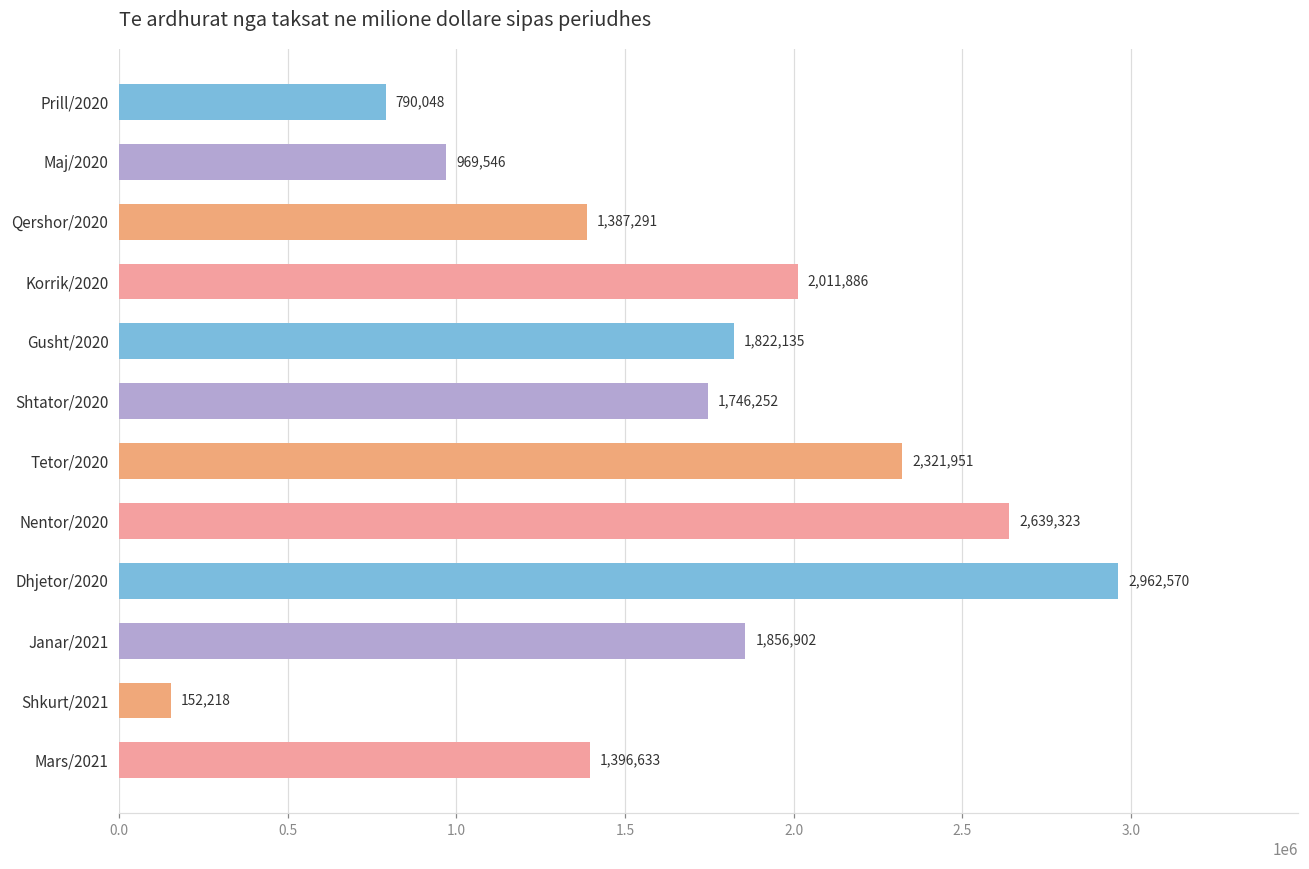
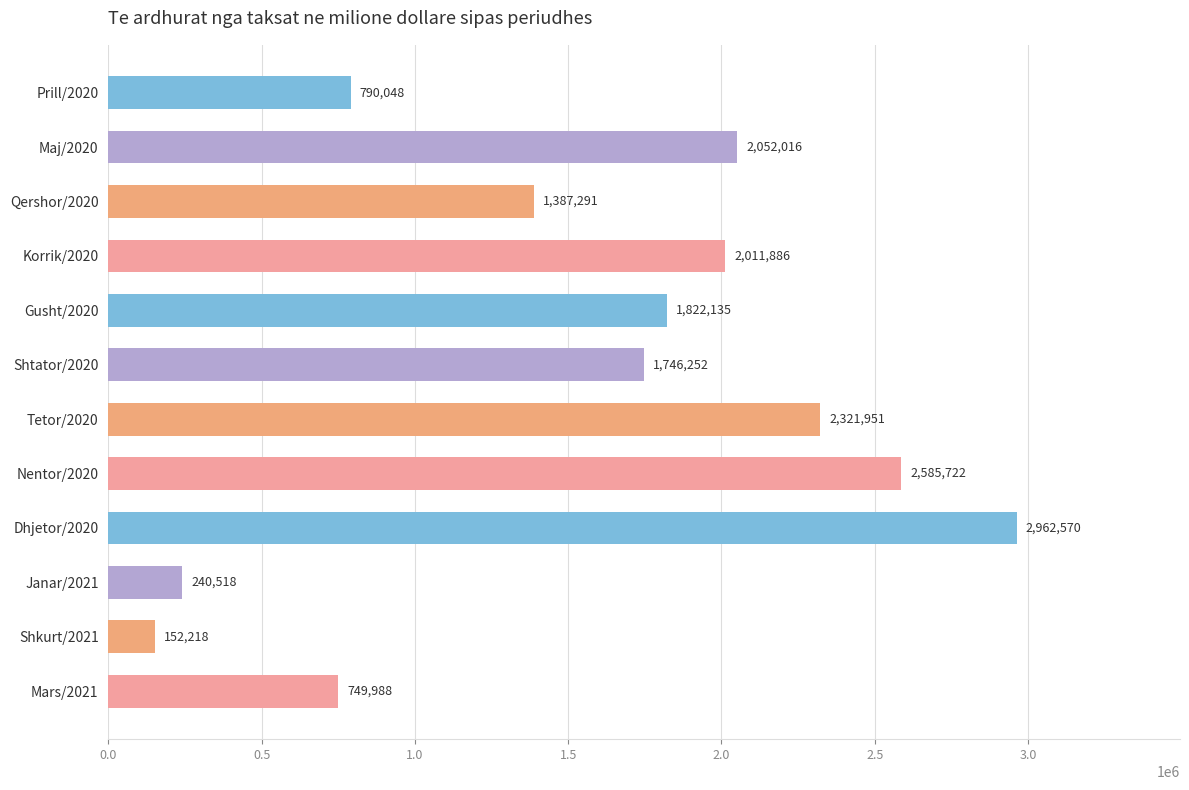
Maj/2020: 969,546 -> 2,052,016
Nentor/2020: 2,639,323 -> 2,585,722
Janar/2021: 1,856,902 -> 240,518
Mars/2021: 1,396,633 -> 749,988
